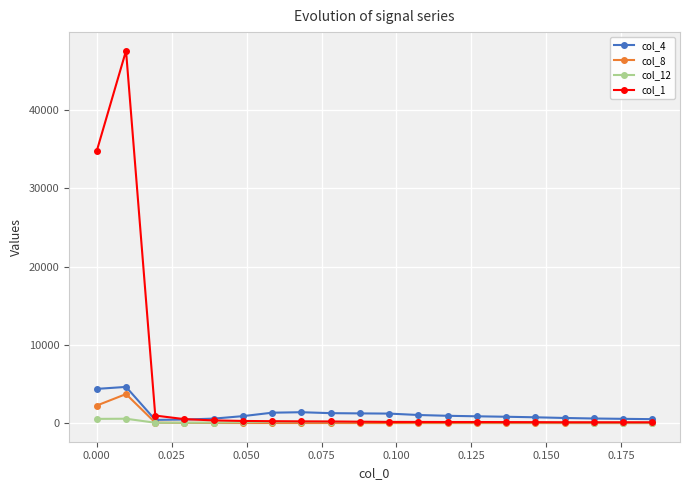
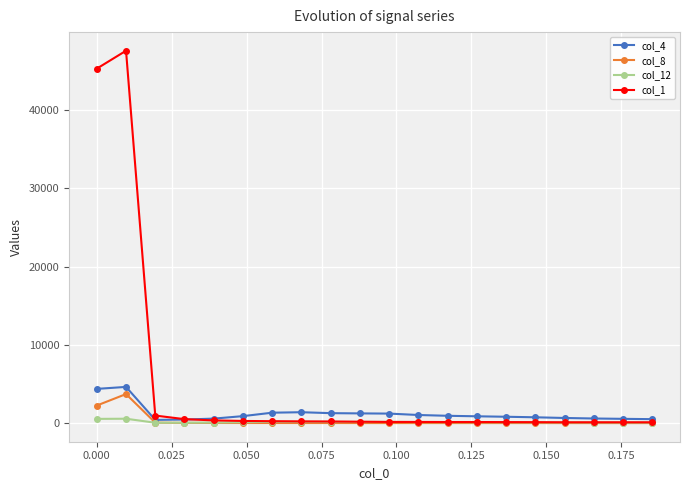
col_1, 0.000: 35000 -> 45000
